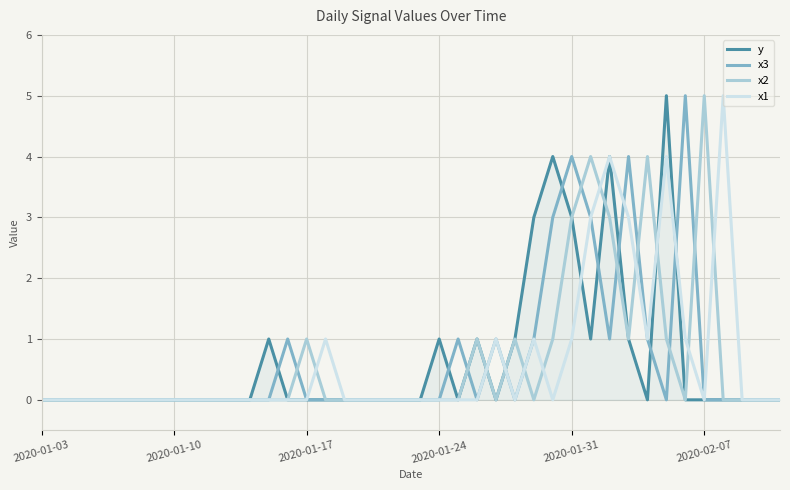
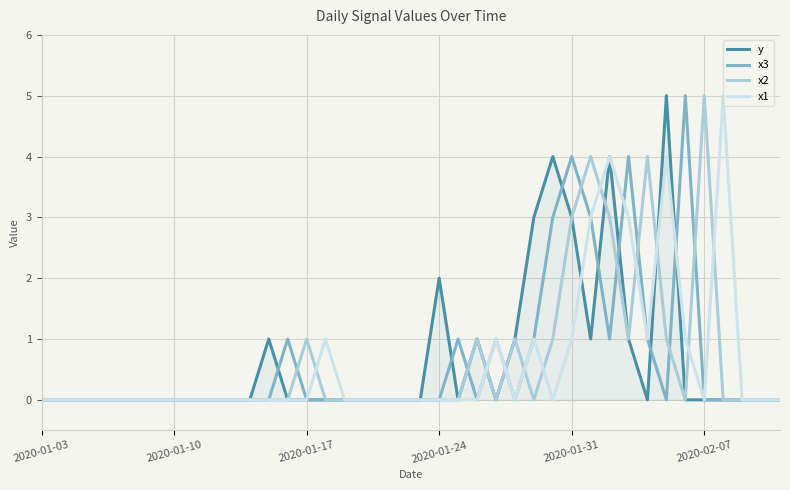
y, 2020-01-24: 1 -> 2
